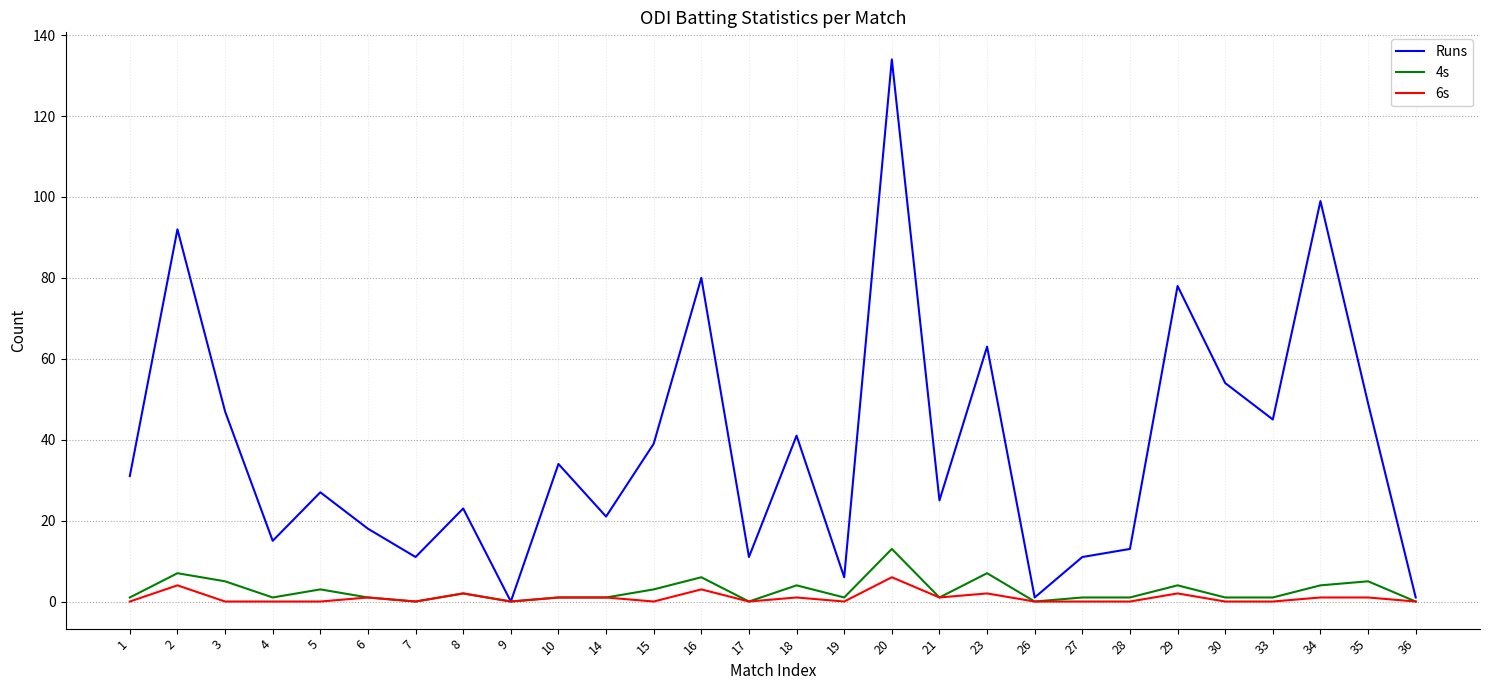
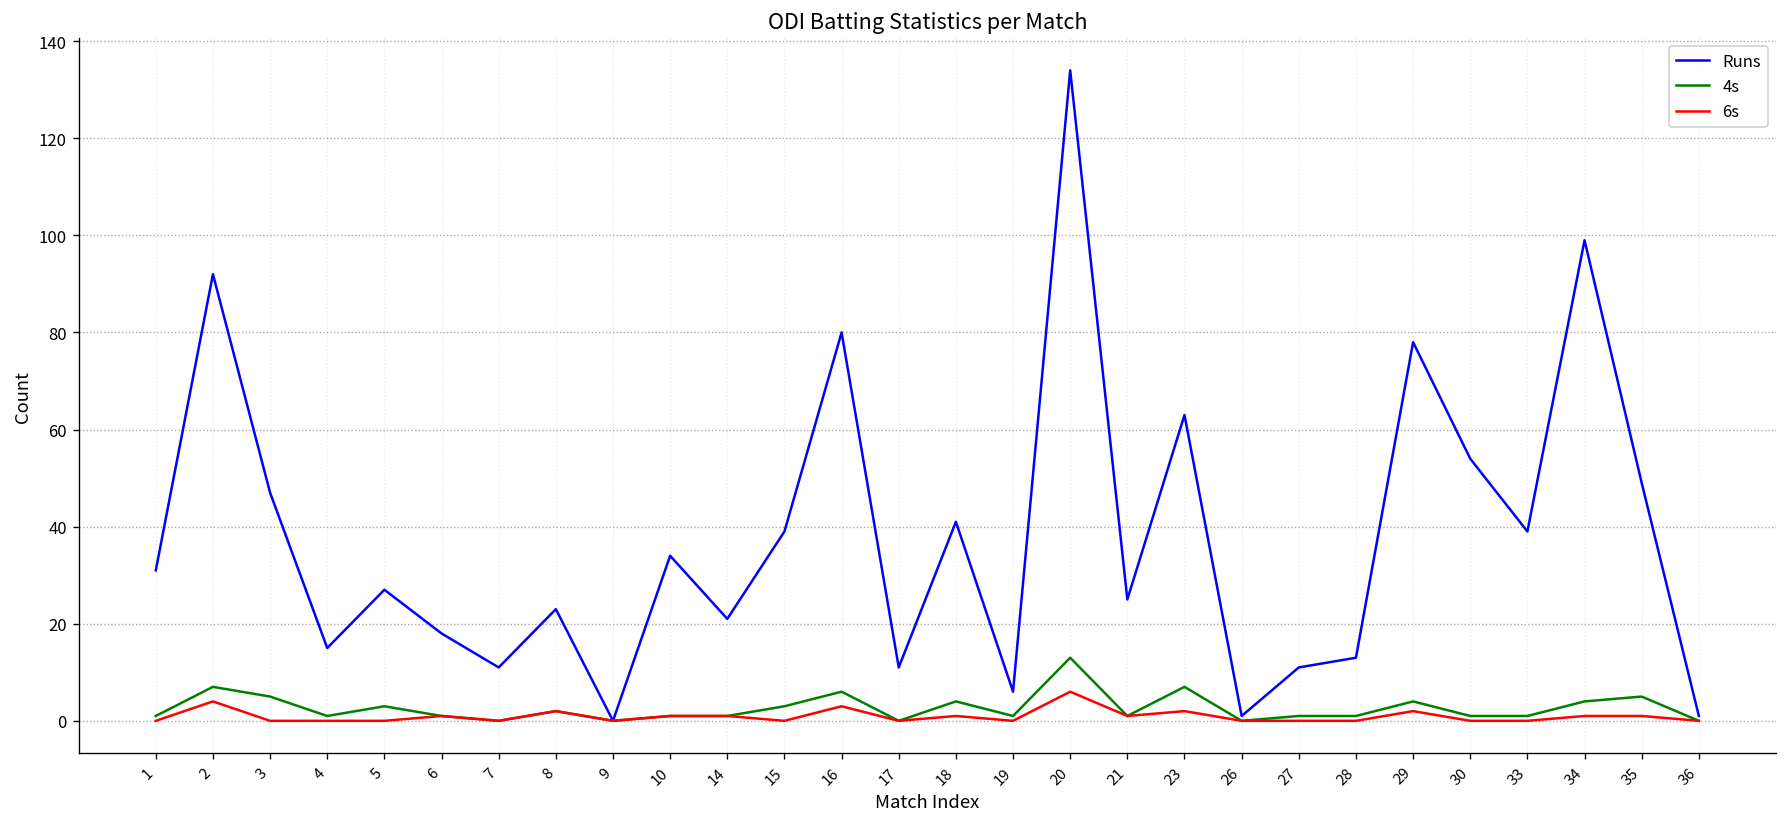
Runs, 33: 45 -> 39
